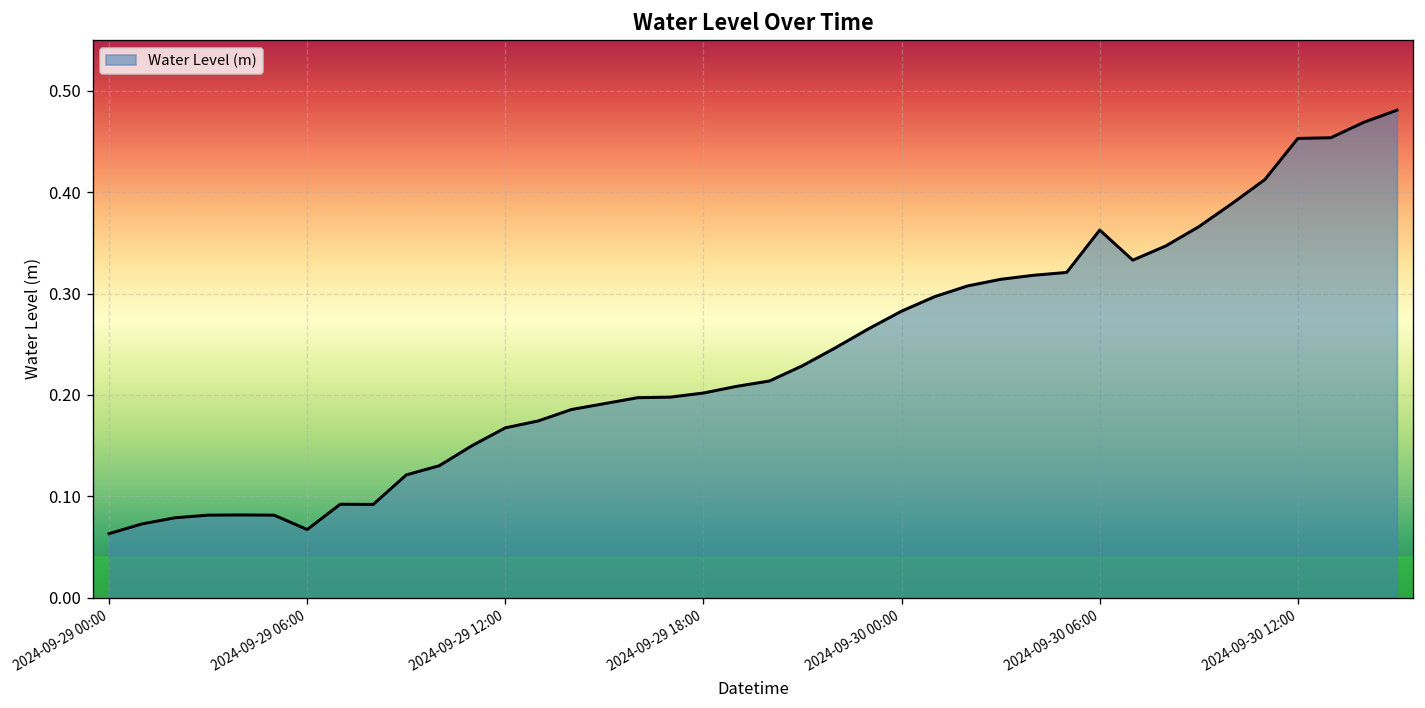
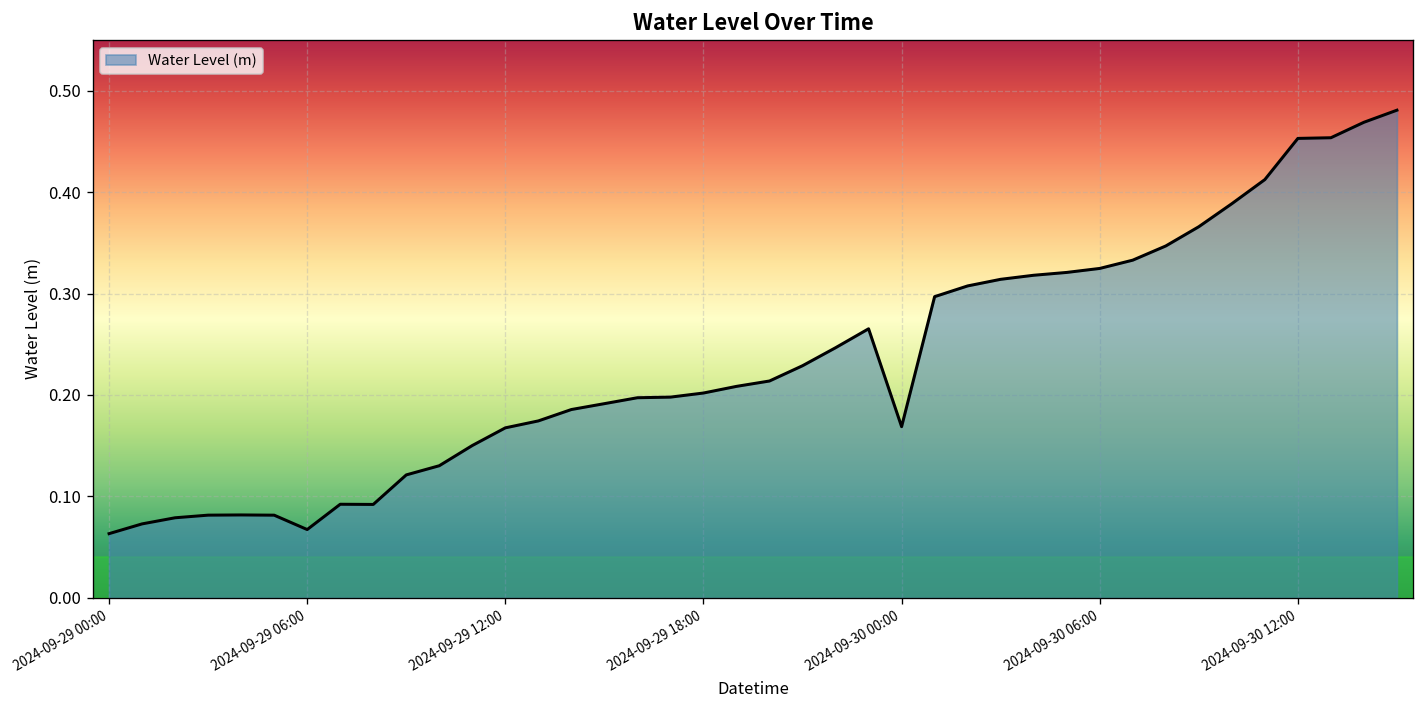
2024-09-30 00:00: 0.28 -> 0.17
2024-09-30 06:00: 0.36 -> 0.32
